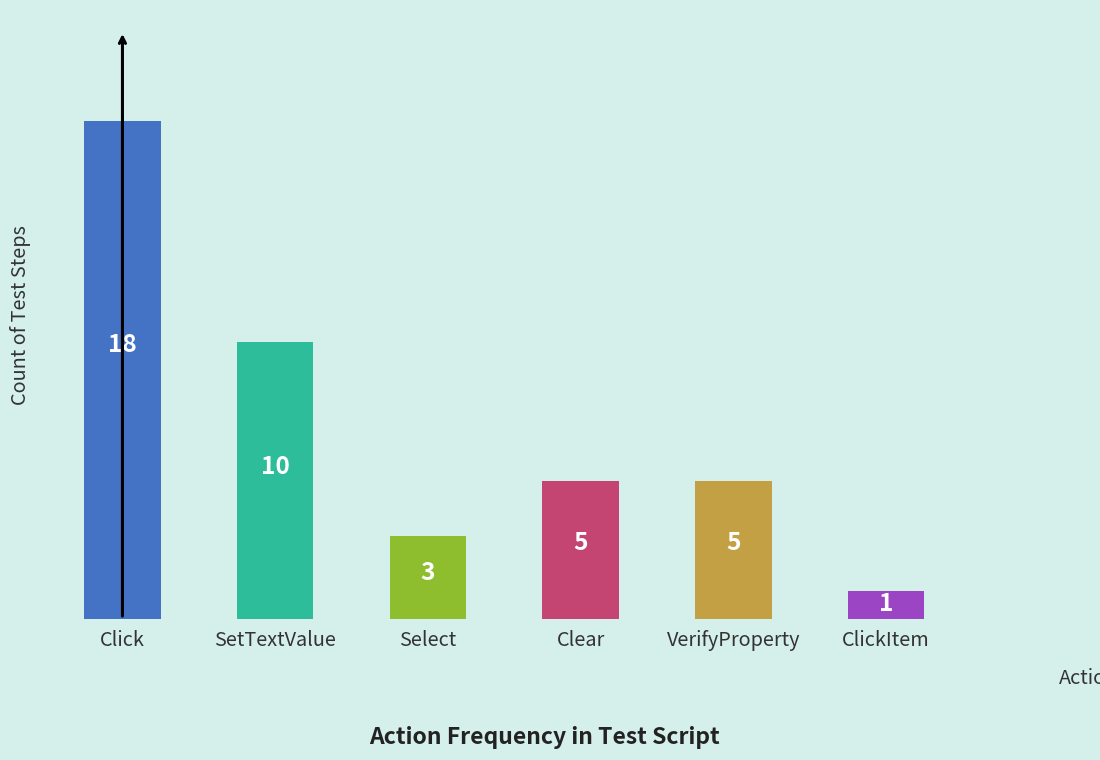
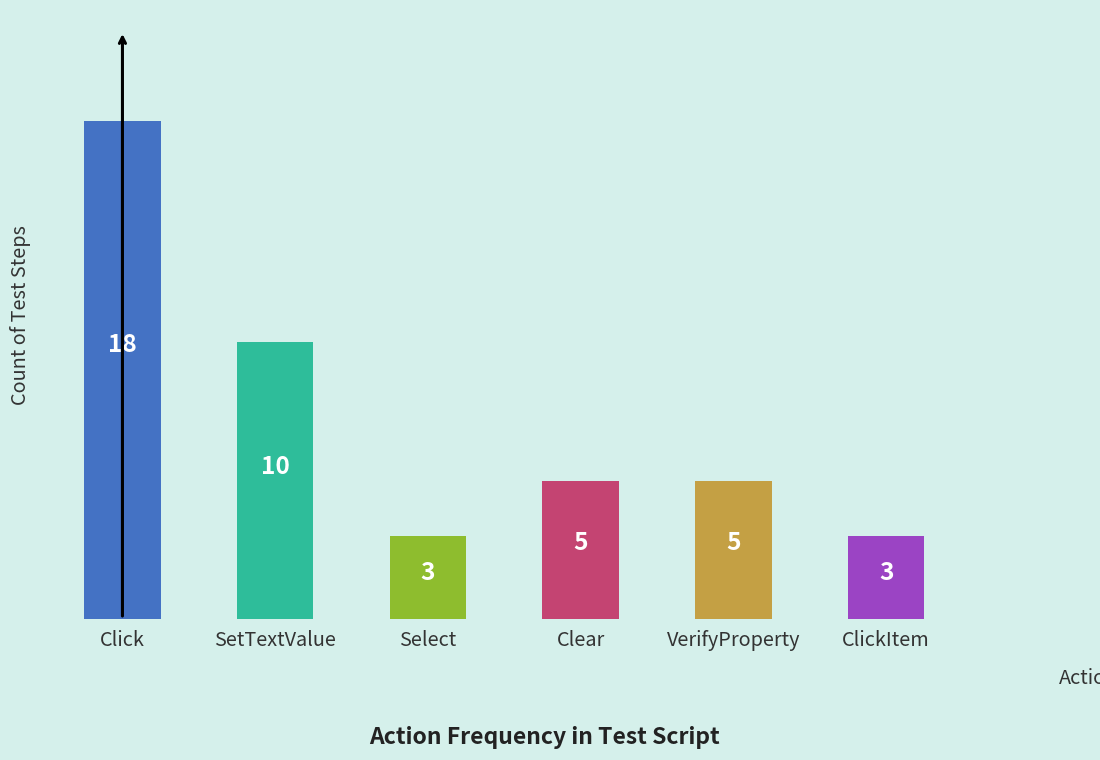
ClickItem: 1 -> 3
